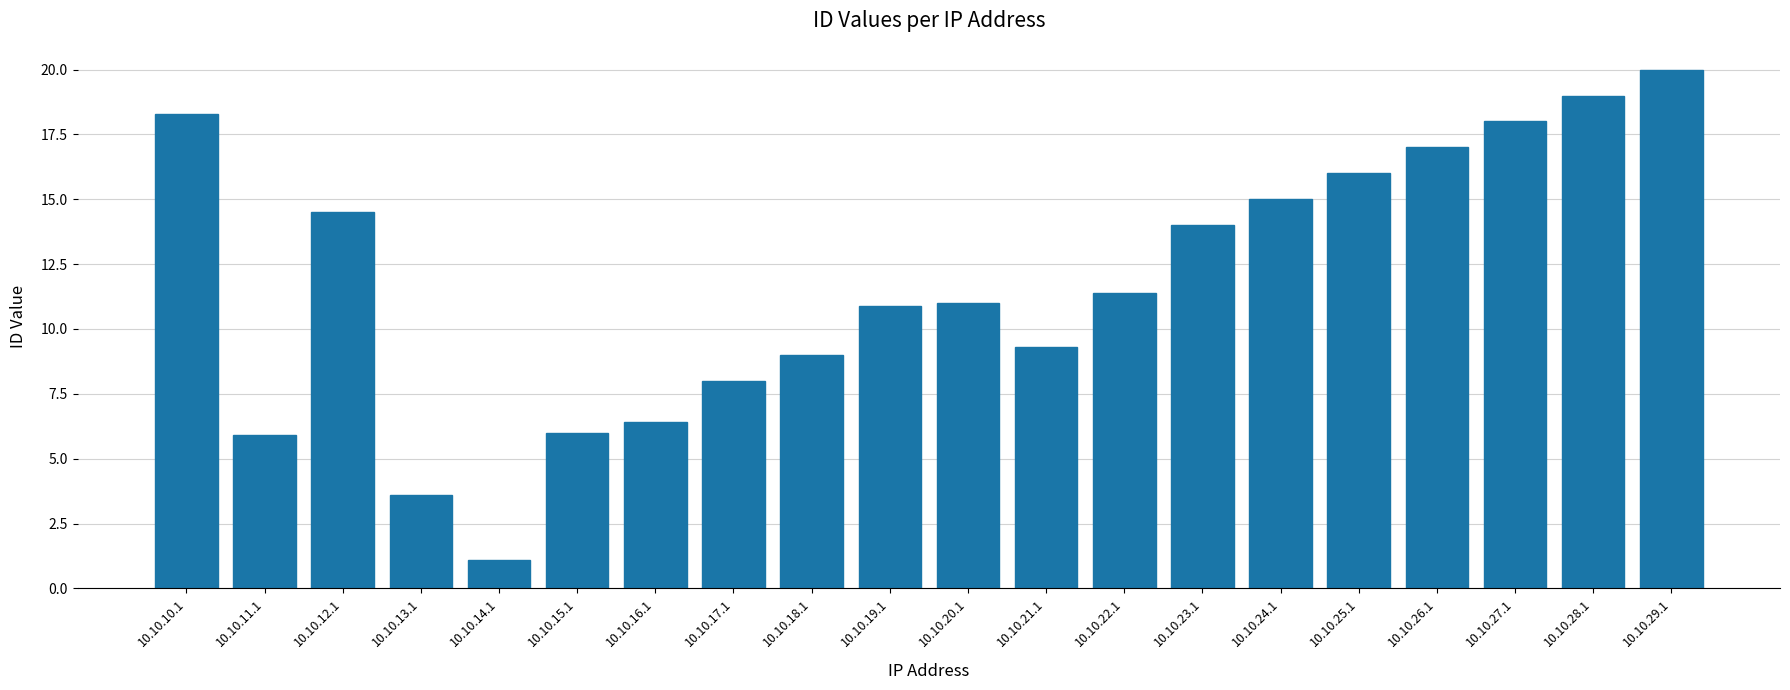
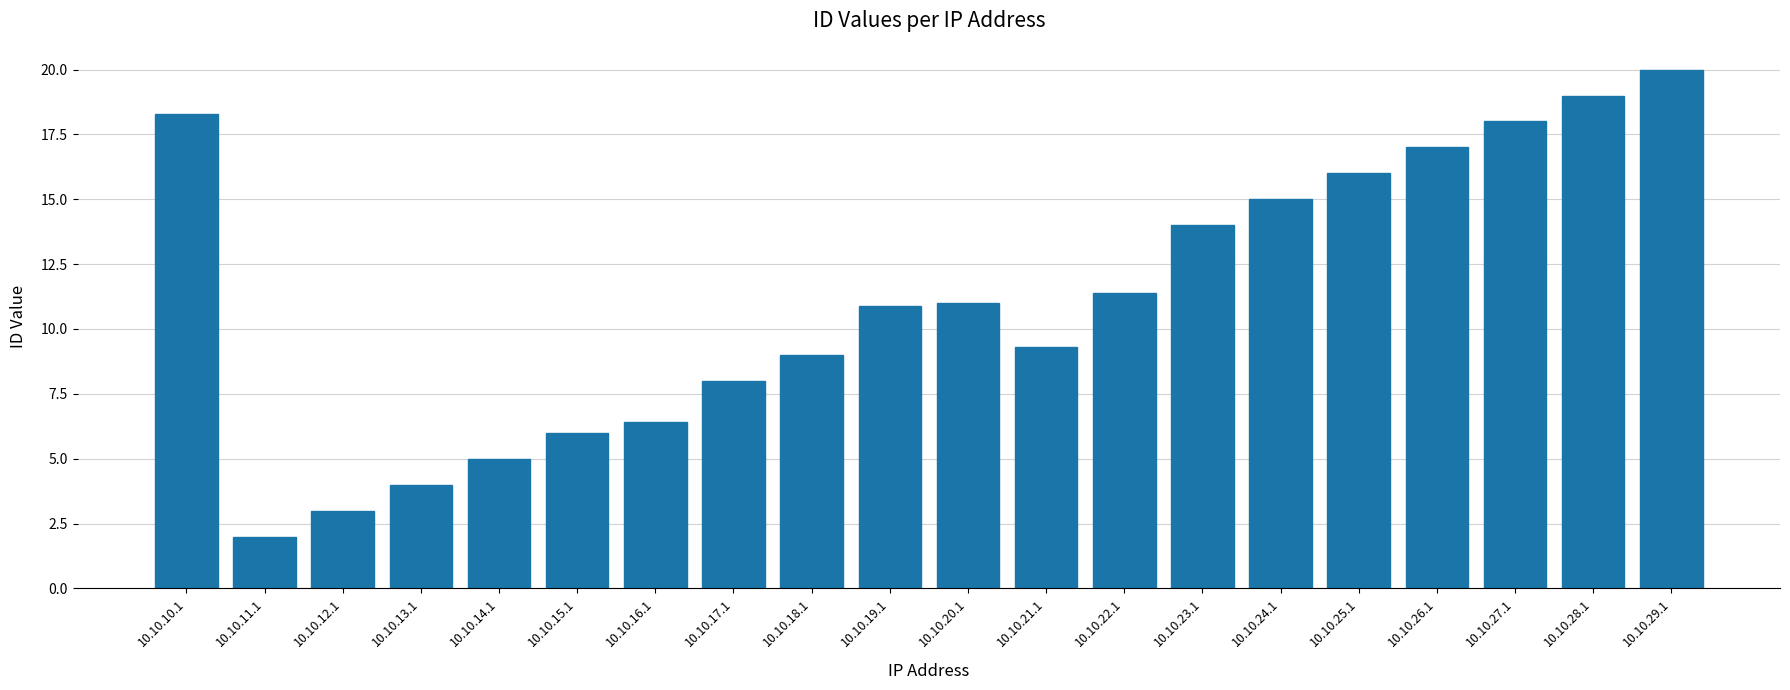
10.10.11.1: 5.9 -> 2.0
10.10.12.1: 14.5 -> 3.0
10.10.13.1: 3.6 -> 4.0
10.10.14.1: 1.1 -> 5.0
